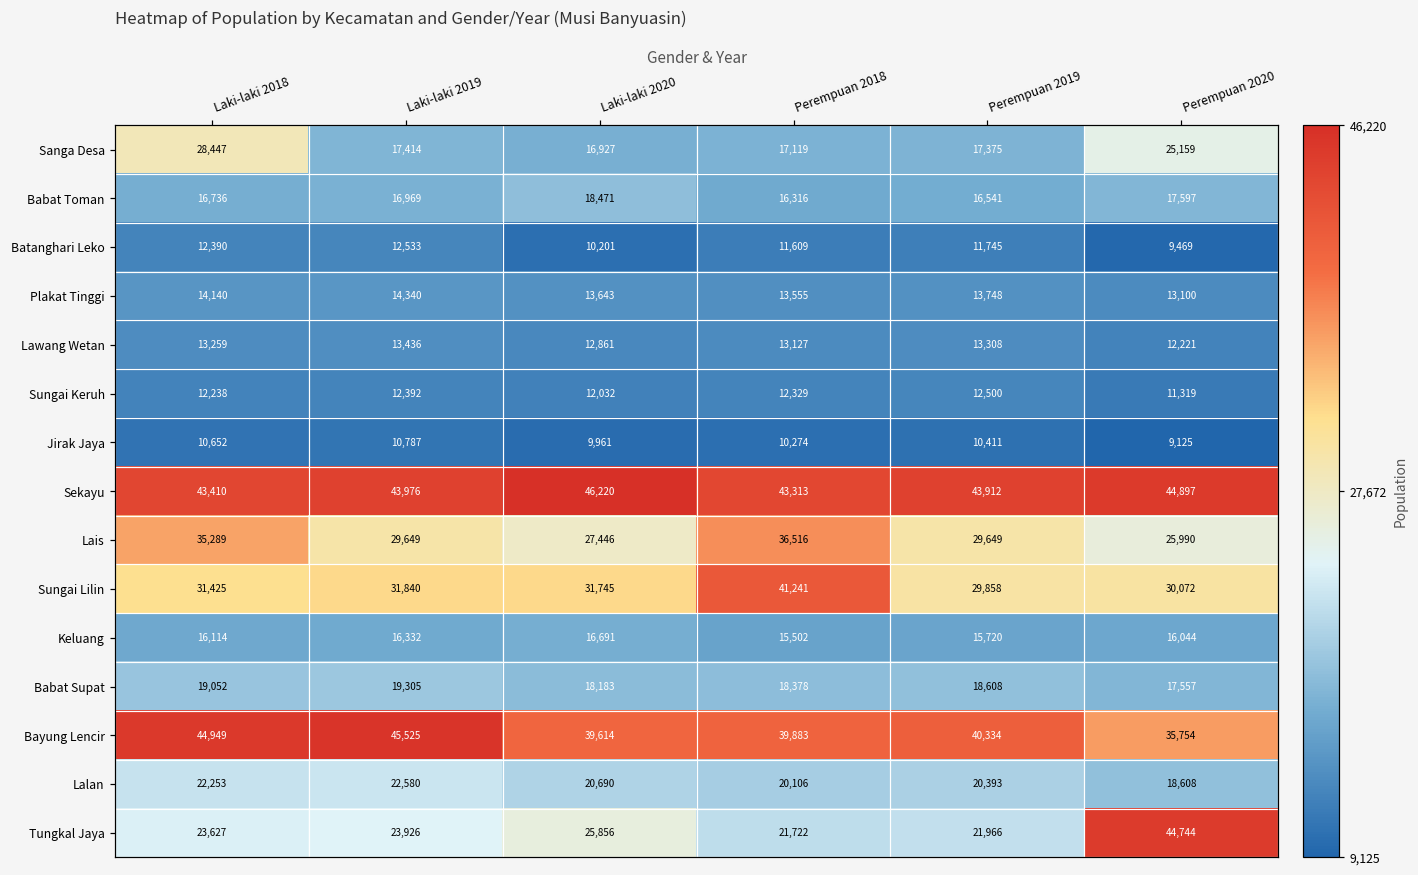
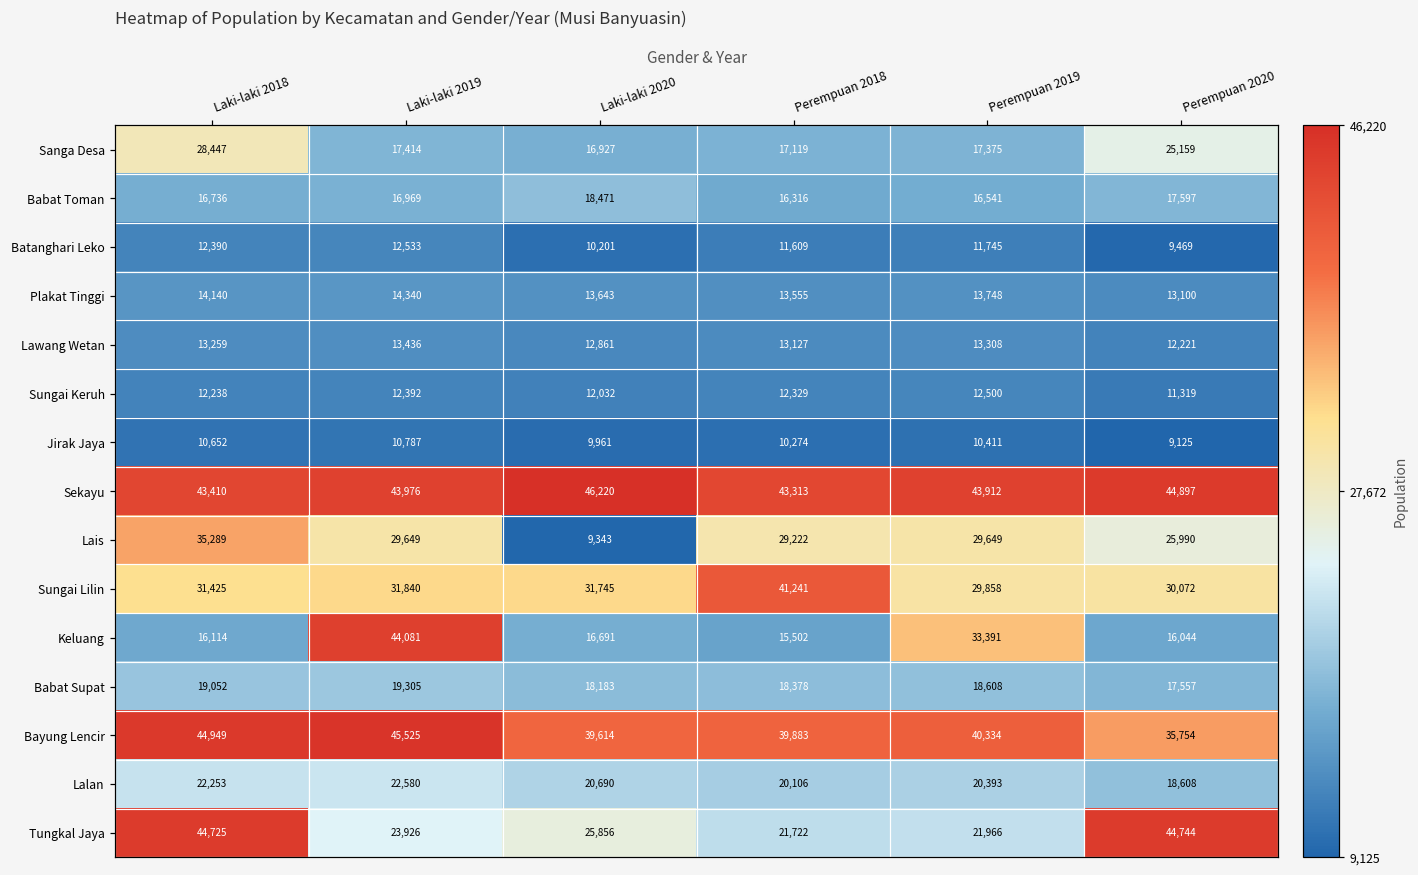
Lais, Laki-laki 2020: 27,446 -> 9,343
Lais, Perempuan 2018: 36,516 -> 29,222
Keluang, Laki-laki 2019: 16,332 -> 44,081
Keluang, Perempuan 2019: 15,720 -> 33,391
Tungkal Jaya, Laki-laki 2018: 23,627 -> 44,725
